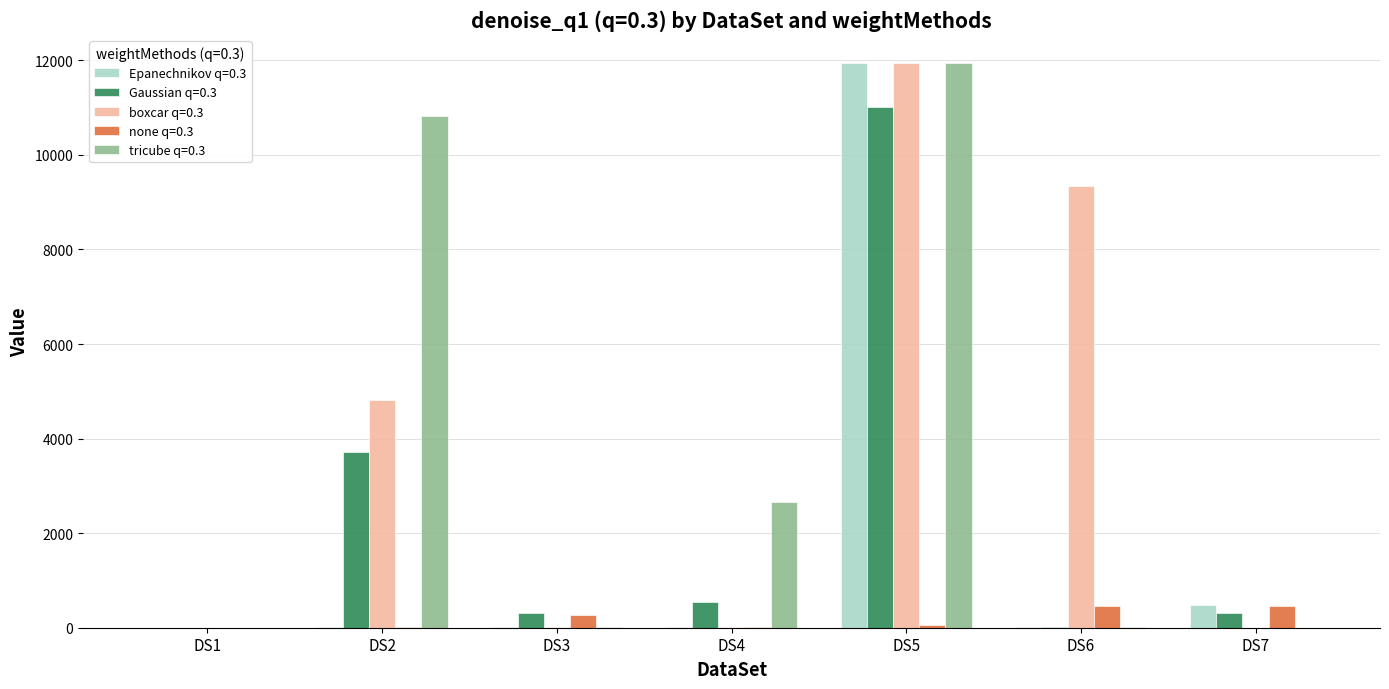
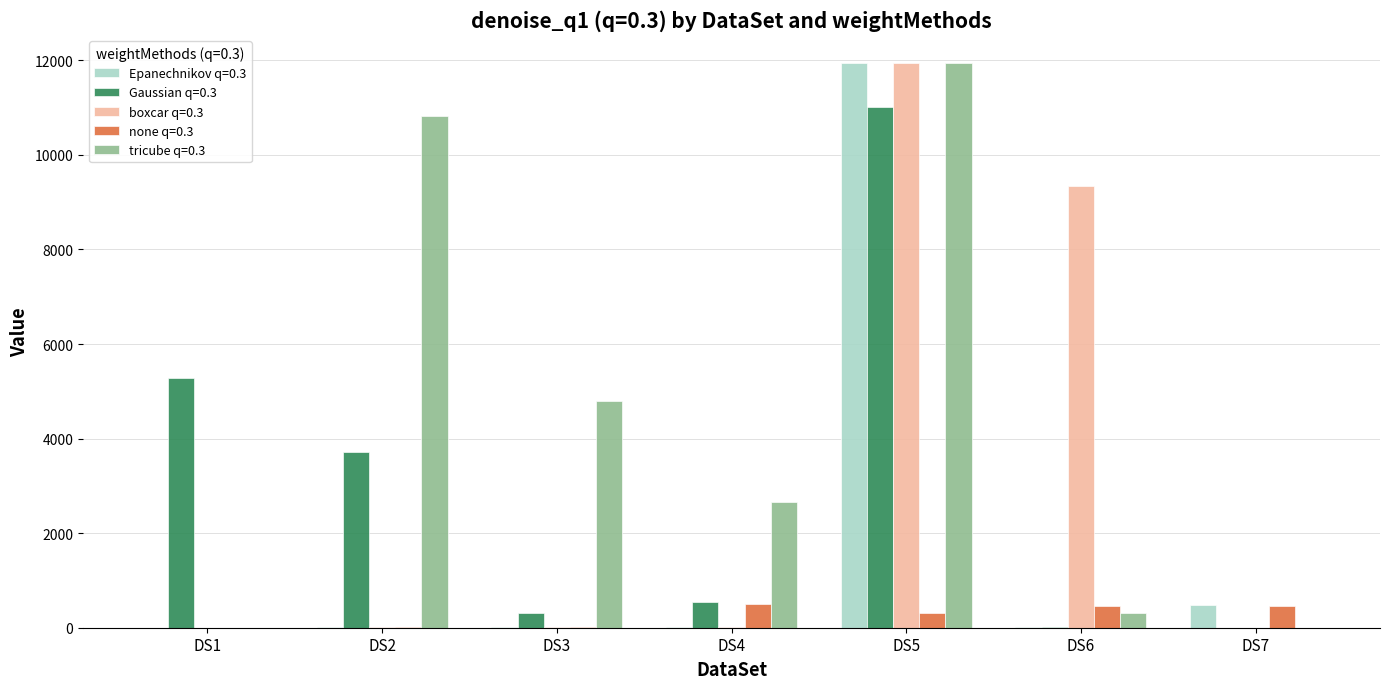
Gaussian q=0.3, DS1: 0 -> 5300
boxcar q=0.3, DS2: 4800 -> 0
none q=0.3, DS3: 300 -> 0
tricube q=0.3, DS3: 0 -> 4800
none q=0.3, DS4: 0 -> 500
none q=0.3, DS5: 100 -> 300
tricube q=0.3, DS6: 0 -> 300
Gaussian q=0.3, DS7: 300 -> 0
